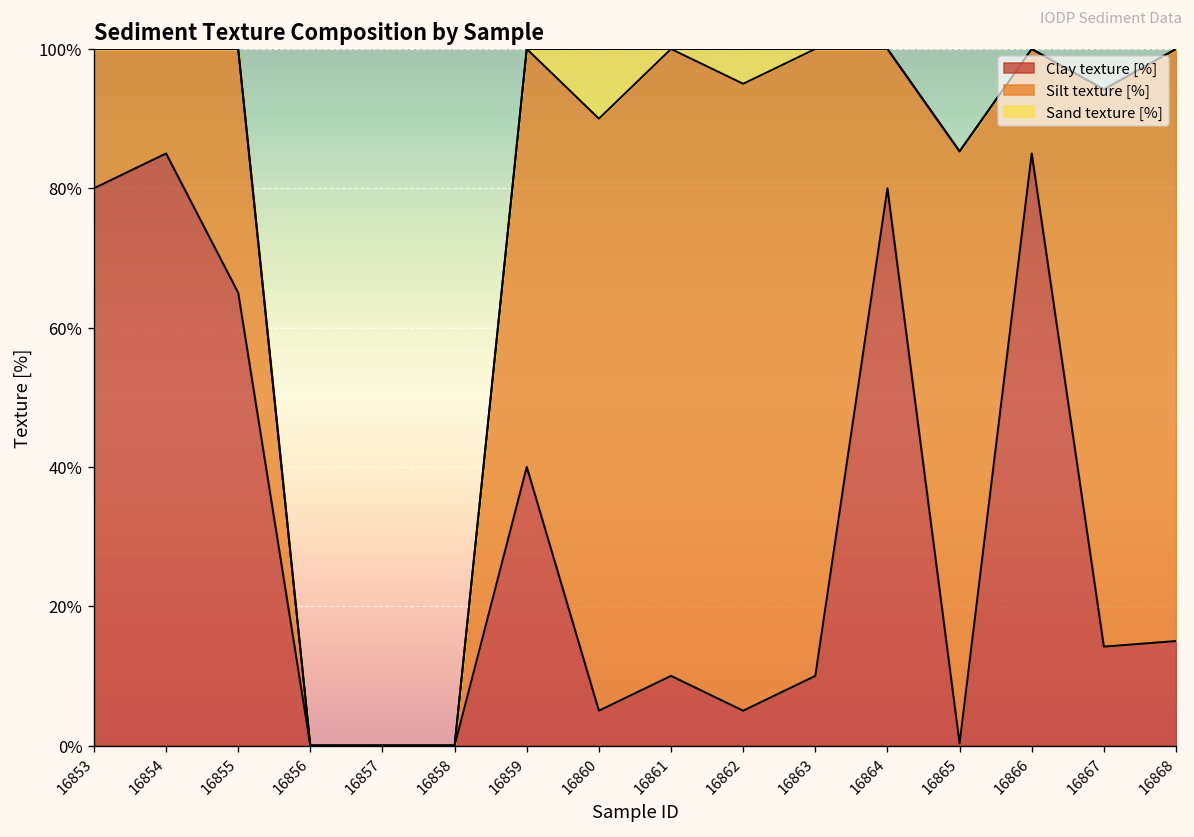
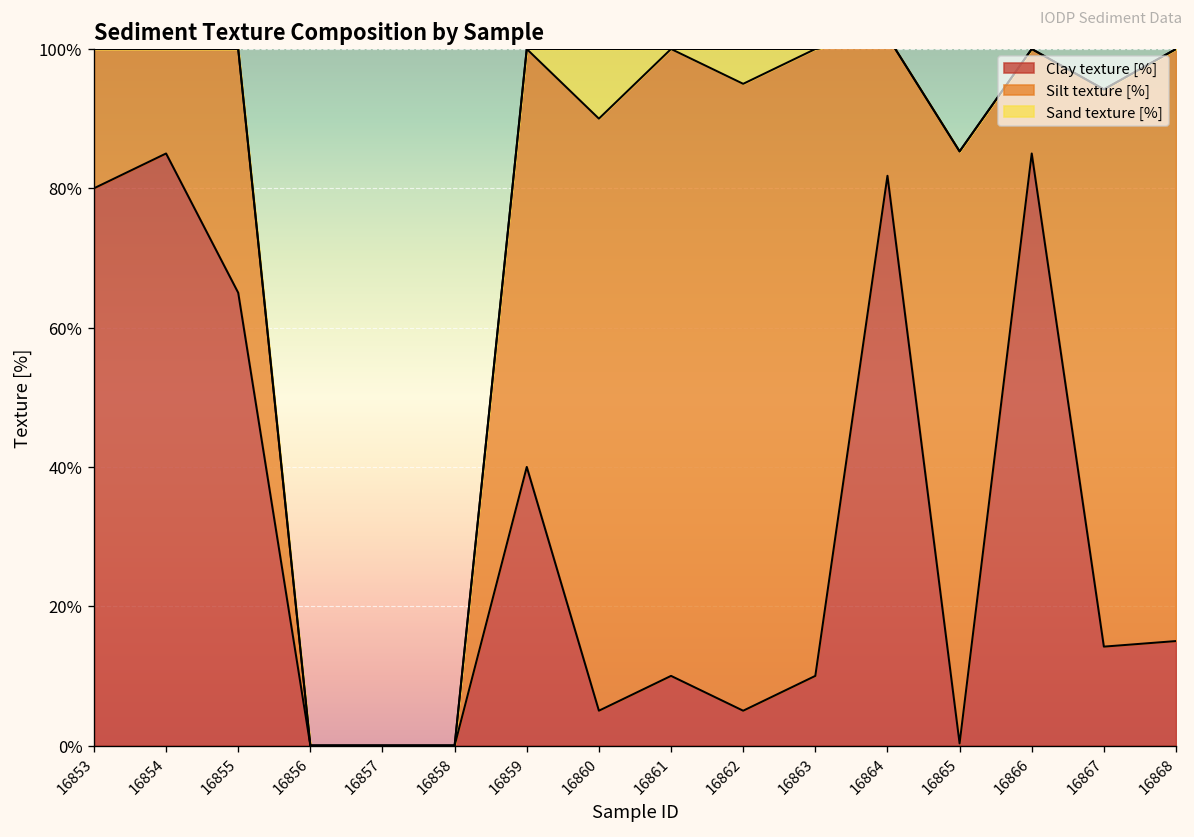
Clay texture [%], 16864: 80% -> 82%
